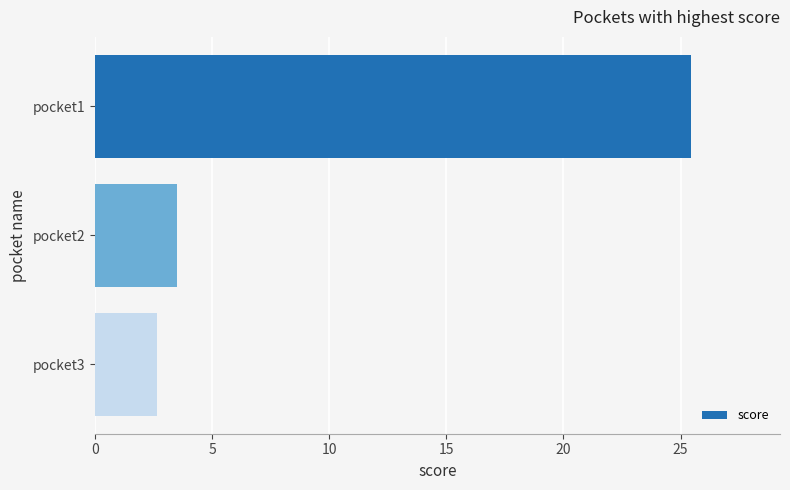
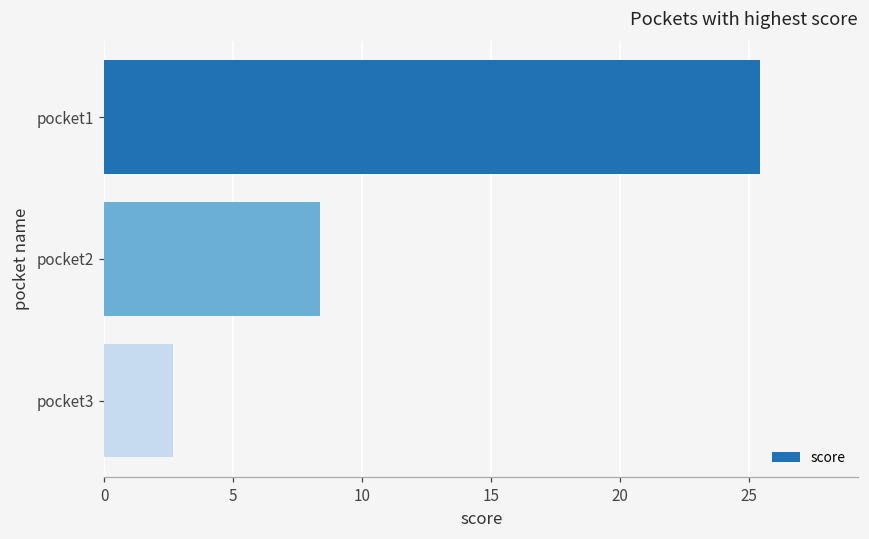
pocket2: 3.5 -> 8.4
